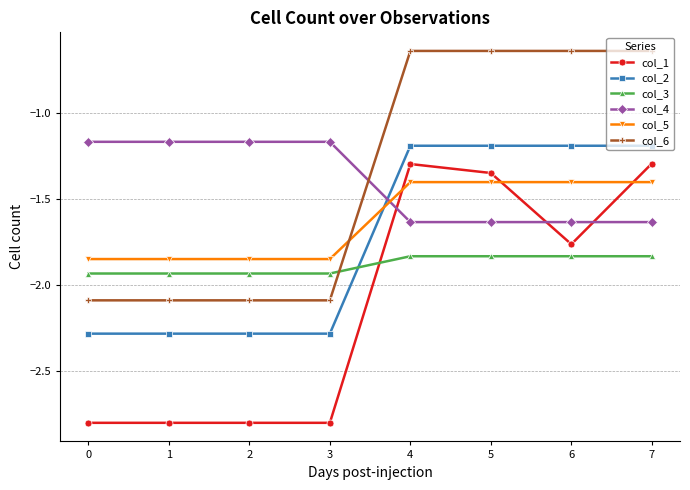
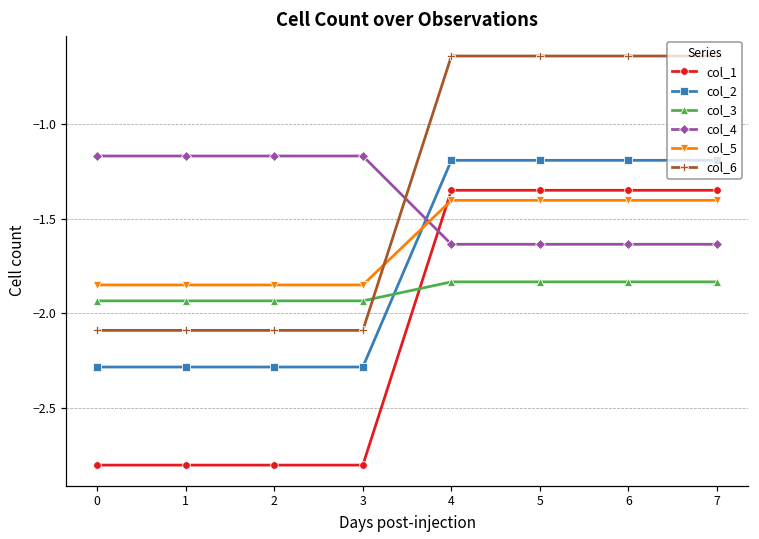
col_1, 4: -1.30 -> -1.35
col_1, 6: -1.76 -> -1.35
col_1, 7: -1.29 -> -1.35
